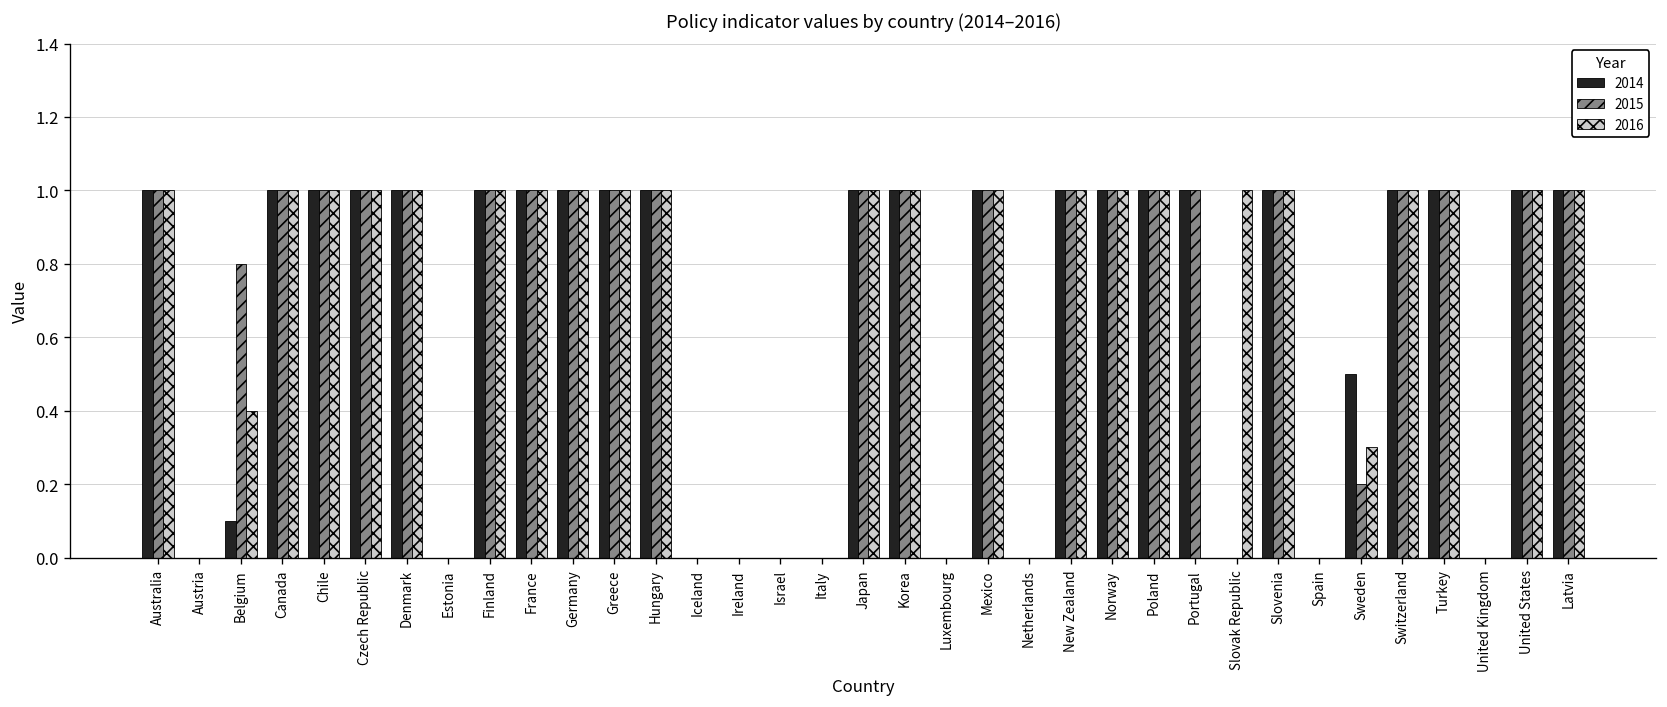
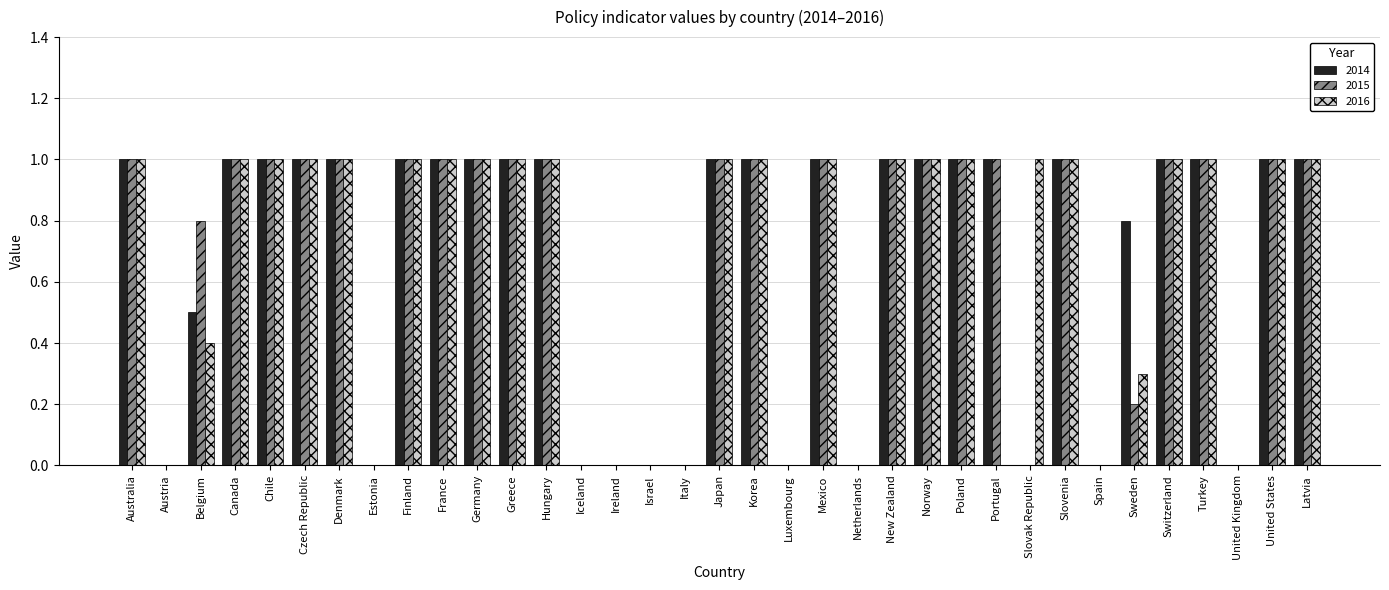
2014, Belgium: 0.1 -> 0.5
2014, Sweden: 0.5 -> 0.8
